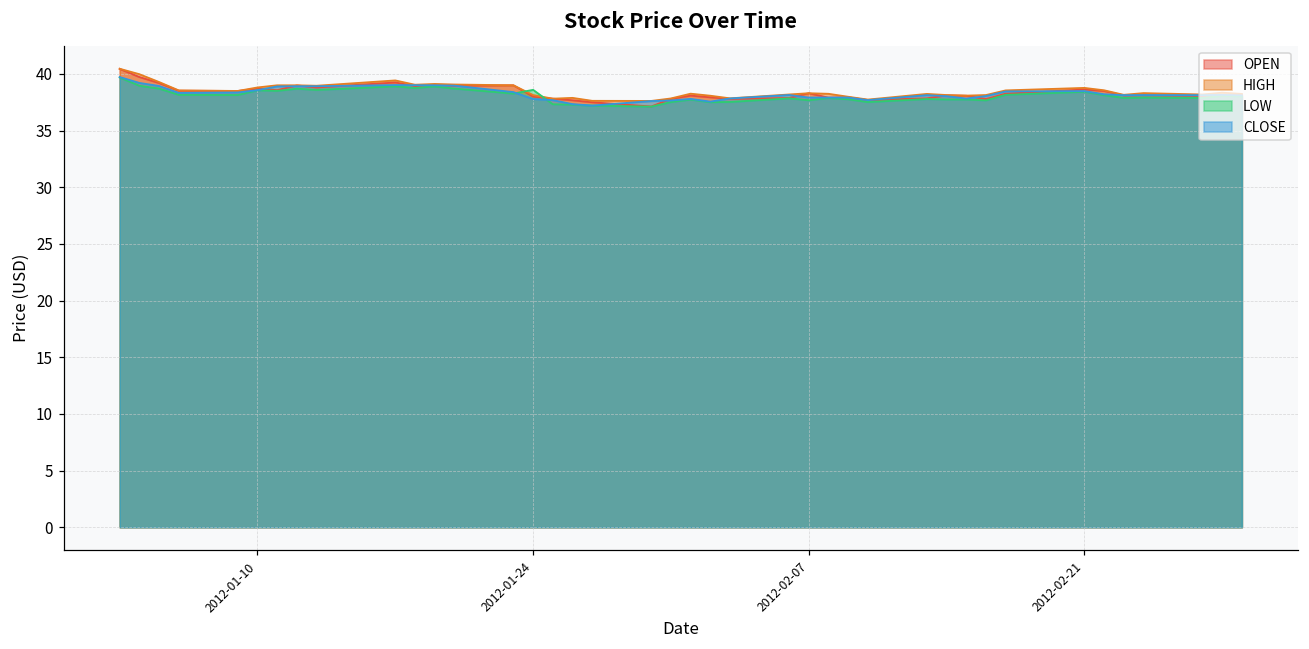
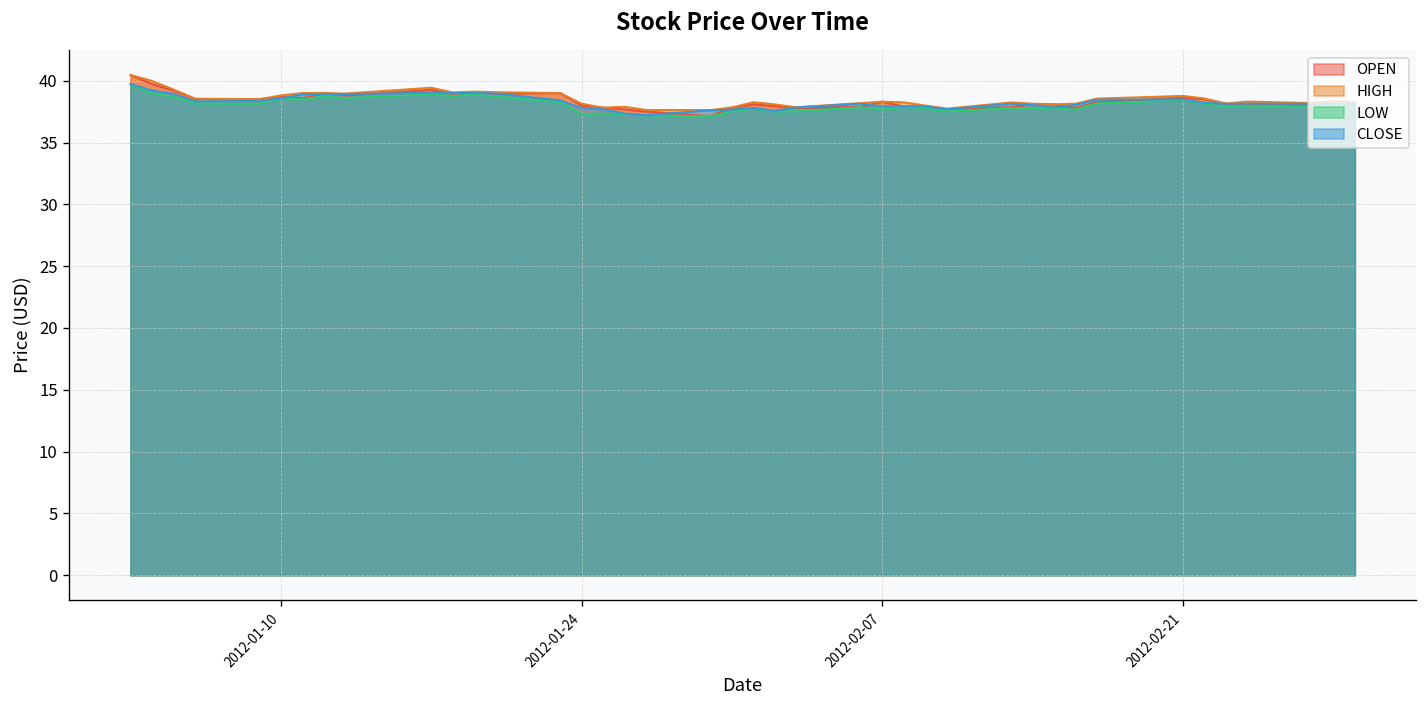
LOW, 2012-01-24: 38.6 -> 37.3
